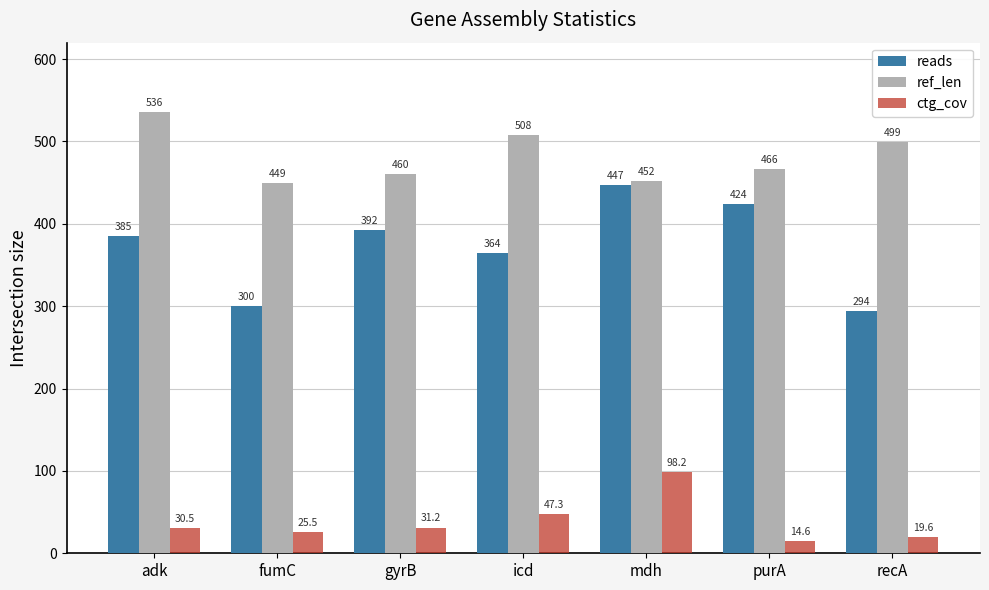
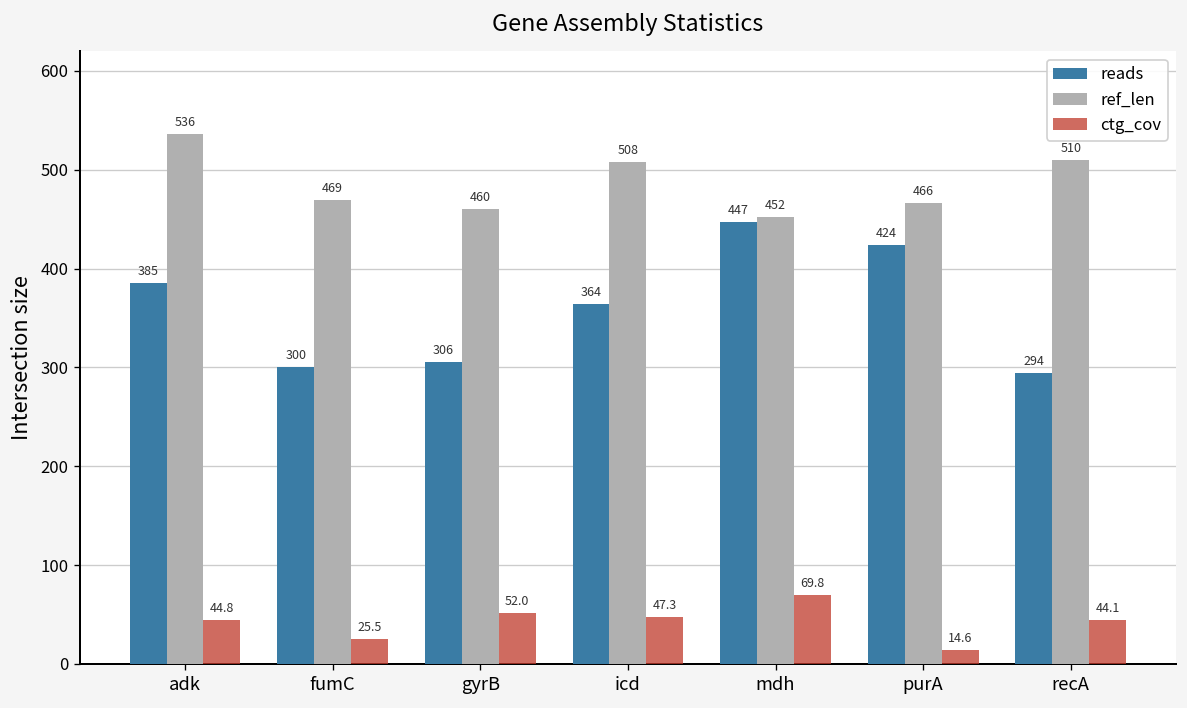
ctg_cov, adk: 30.5 -> 44.8
ref_len, fumC: 449 -> 469
reads, gyrB: 392 -> 306
ctg_cov, gyrB: 31.2 -> 52.0
ctg_cov, mdh: 98.2 -> 69.8
ref_len, recA: 499 -> 510
ctg_cov, recA: 19.6 -> 44.1
